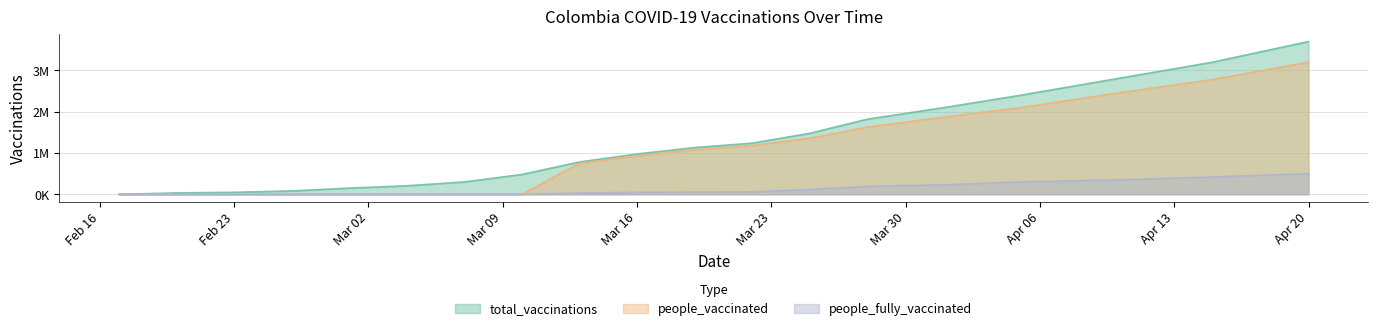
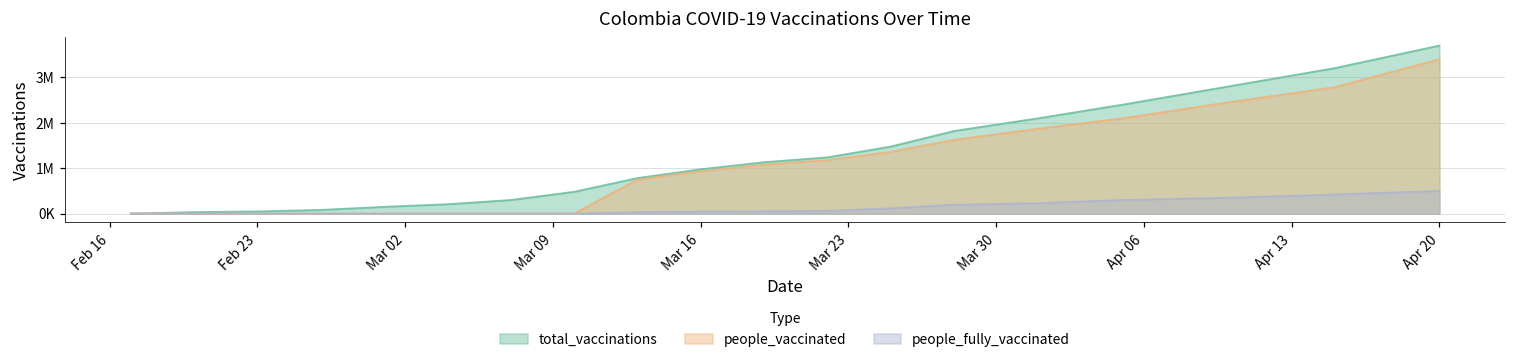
people_vaccinated, Apr 20: 3200000 -> 3400000
